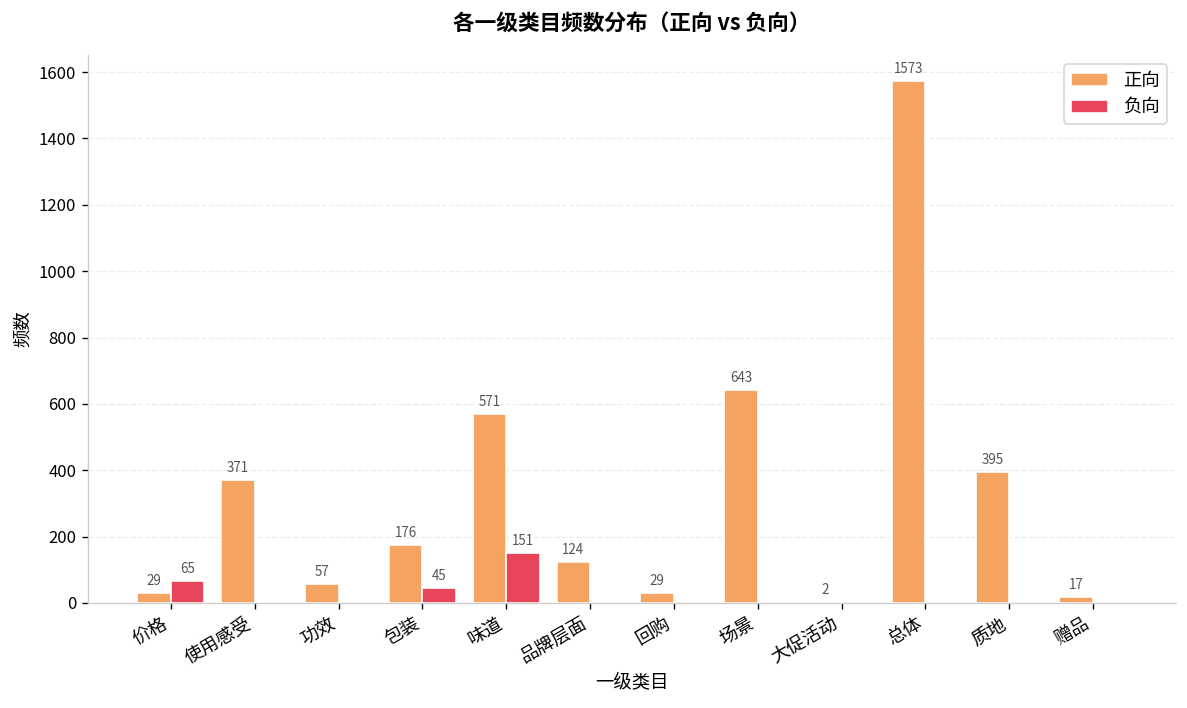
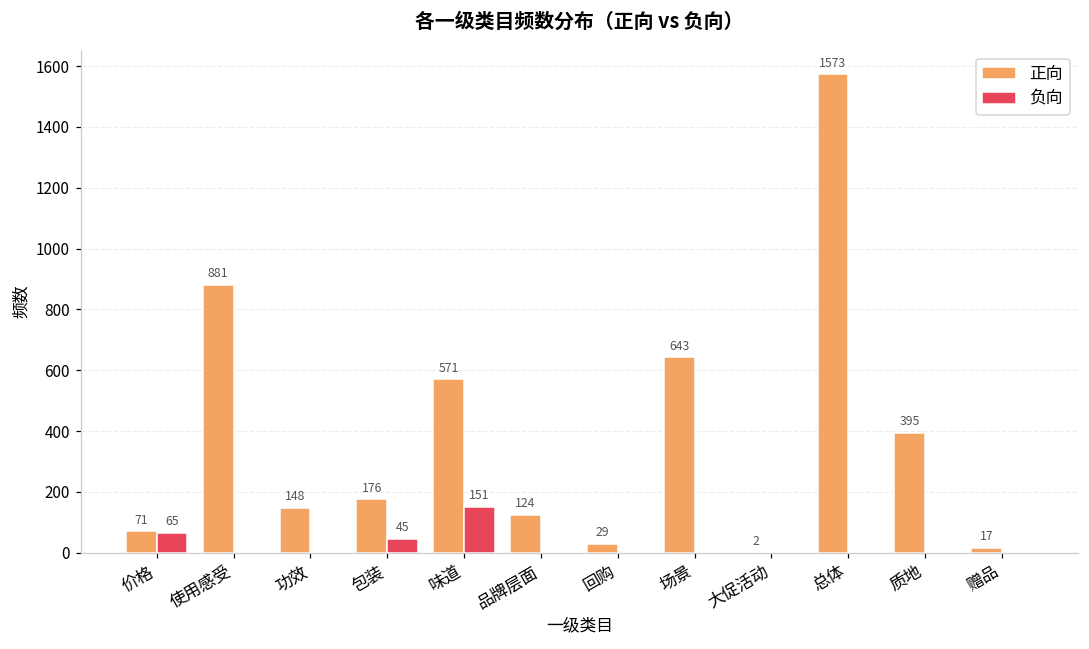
正向, 价格: 29 -> 71
正向, 使用感受: 371 -> 881
正向, 功效: 57 -> 148
